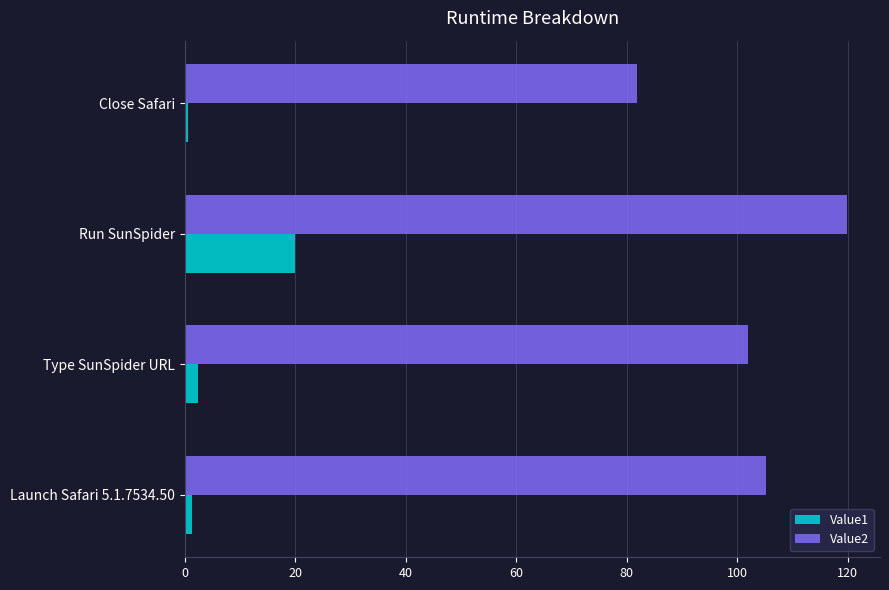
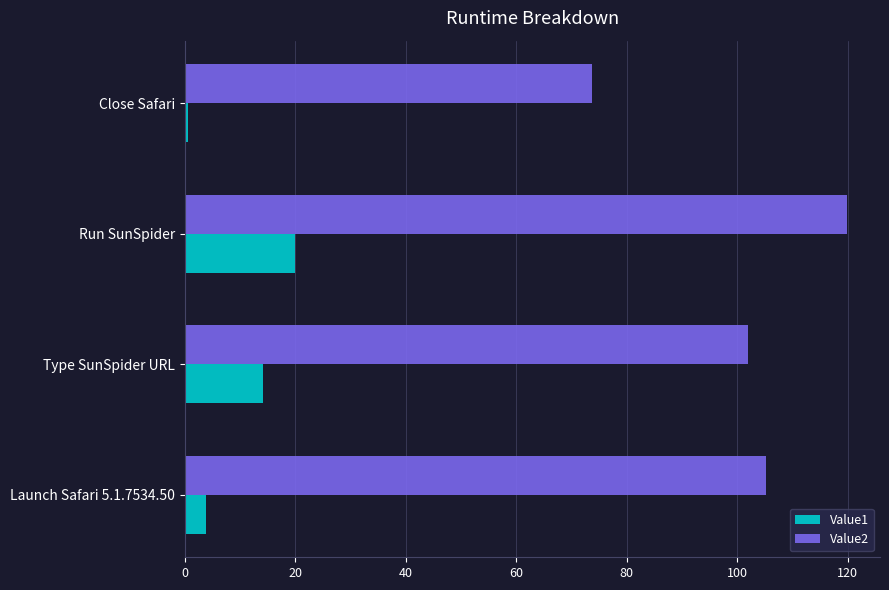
Value2, Close Safari: 82 -> 74
Value1, Type SunSpider URL: 3 -> 14
Value1, Launch Safari 5.1.7534.50: 1 -> 4
